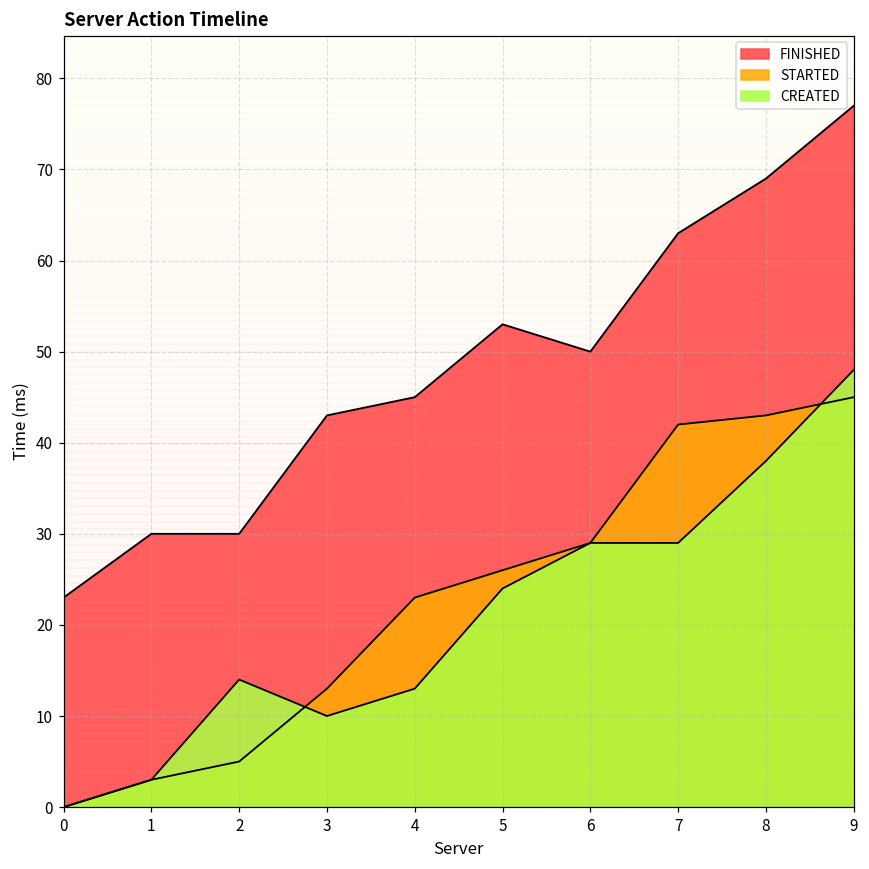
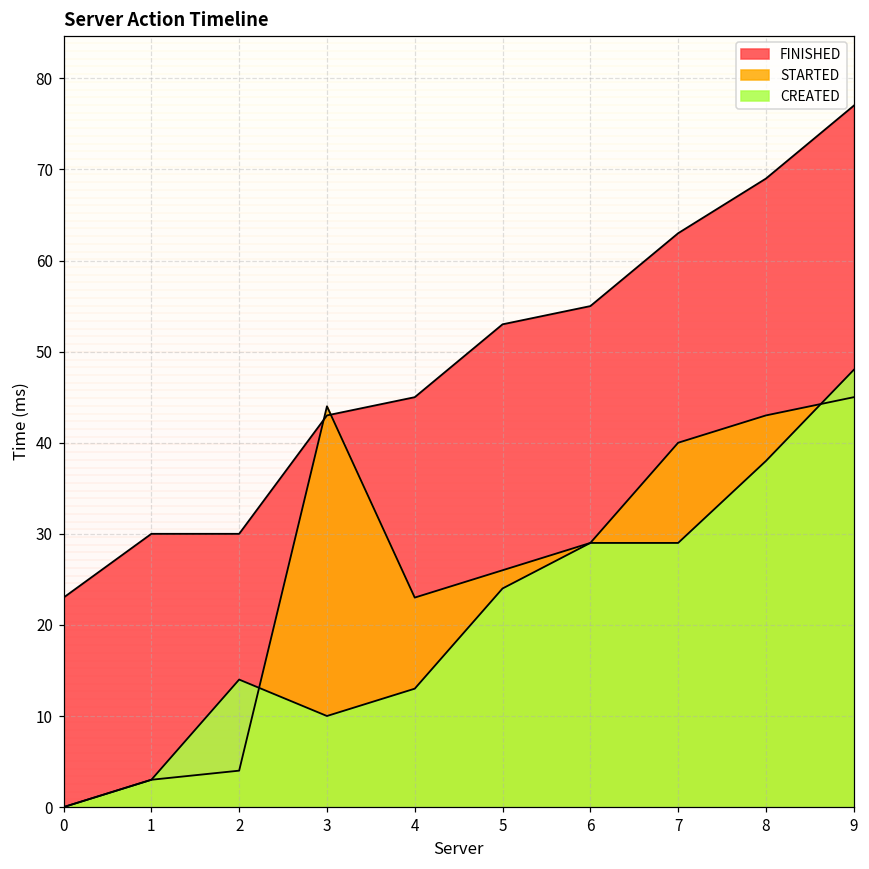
STARTED, 2: 5 -> 4
STARTED, 3: 13 -> 44
FINISHED, 6: 50 -> 55
STARTED, 7: 42 -> 40
